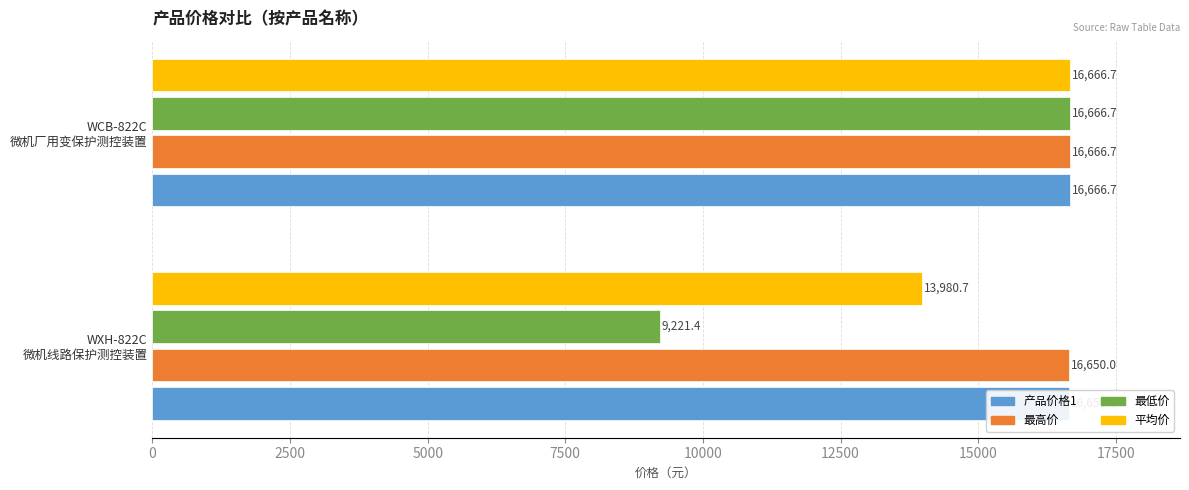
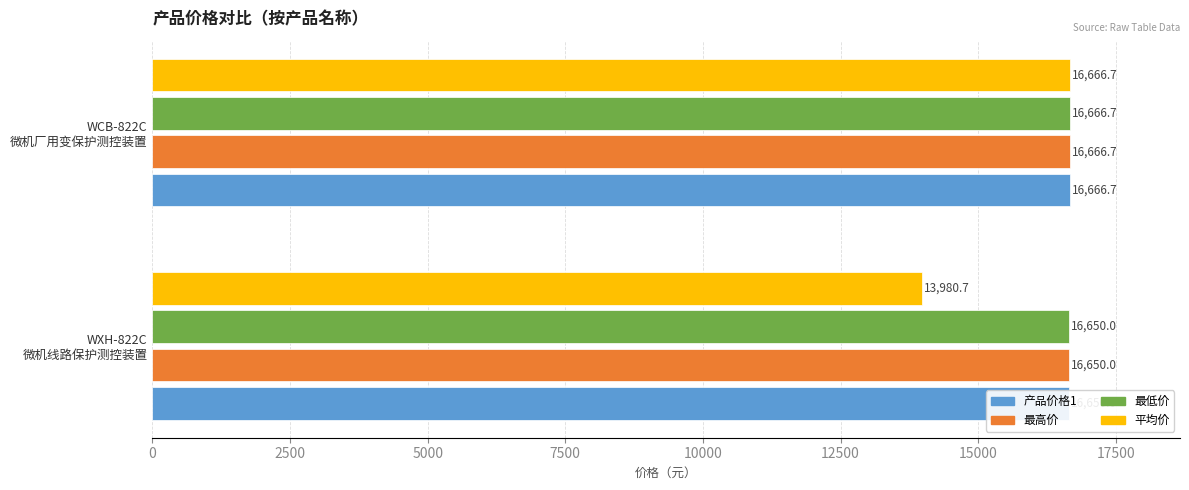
最低价, WXH-822C 微机线路保护测控装置: 9,221.4 -> 16,650.0
